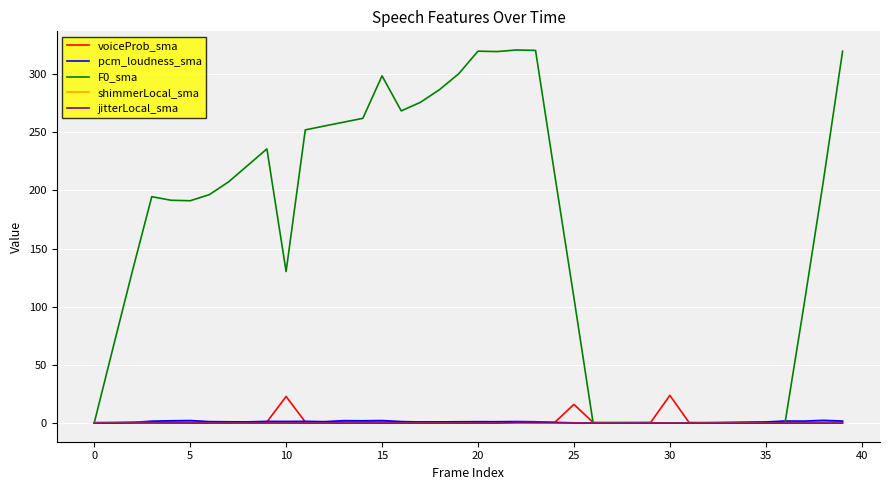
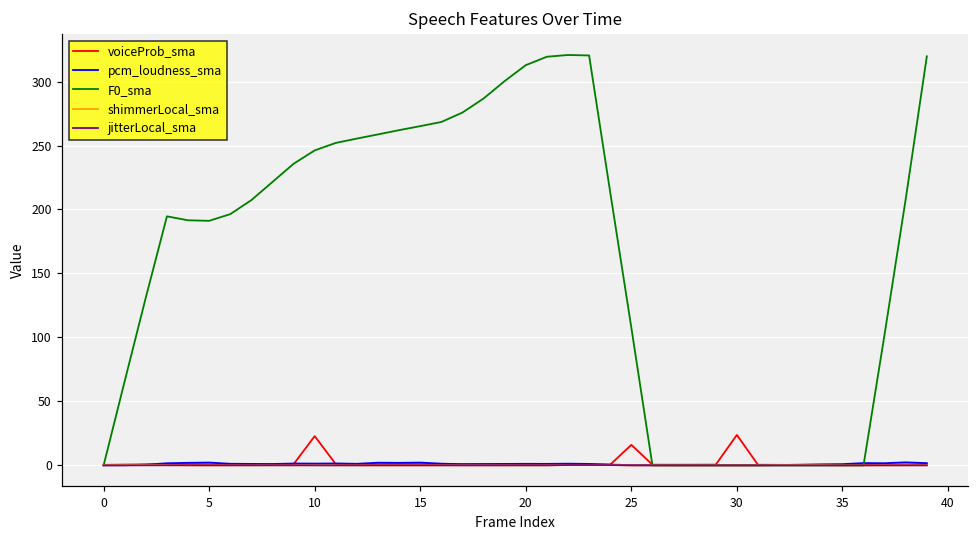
F0_sma, 10: 130 -> 246
F0_sma, 15: 299 -> 265
F0_sma, 20: 320 -> 313
